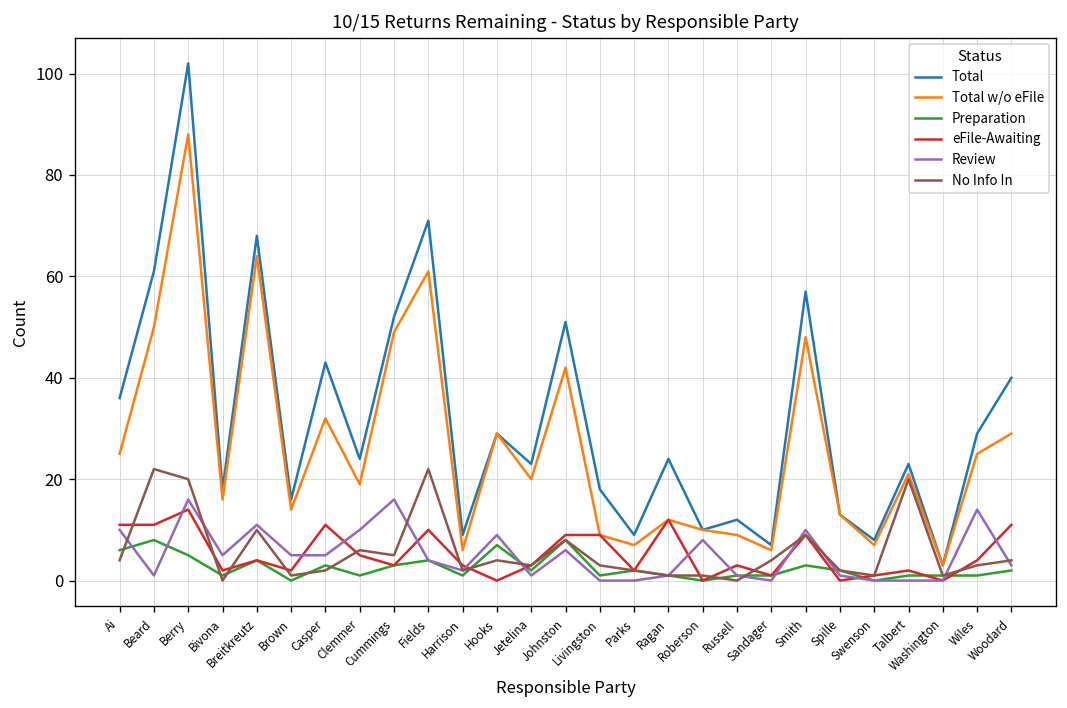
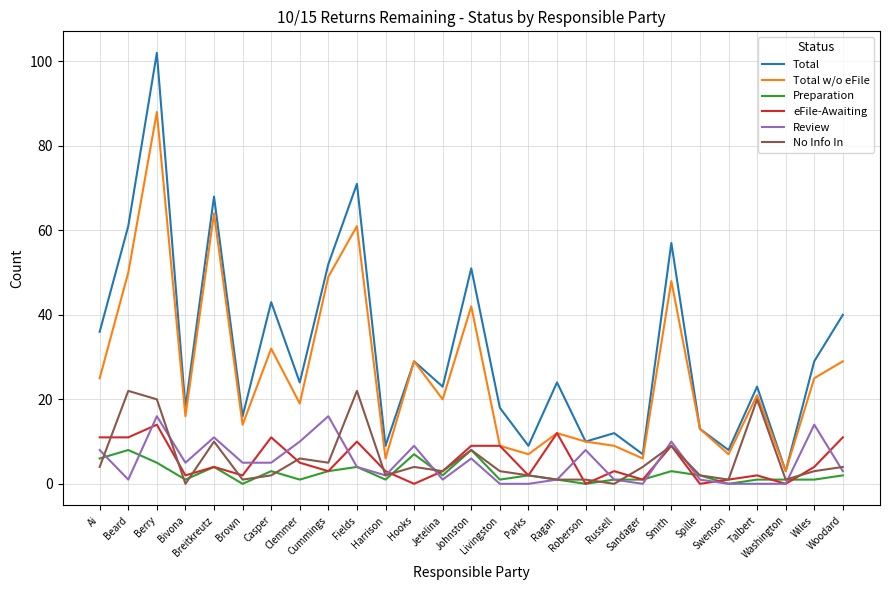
Review, Ai: 10 -> 8
